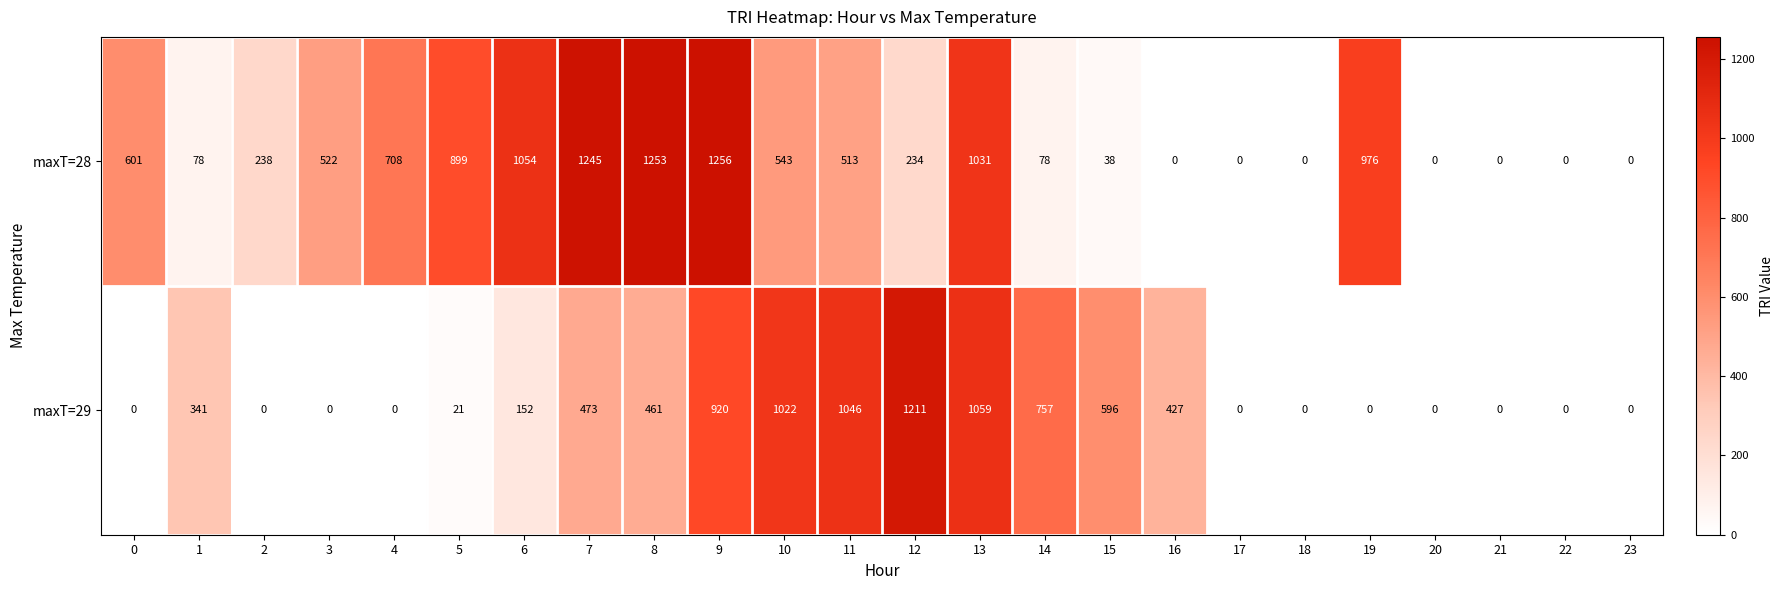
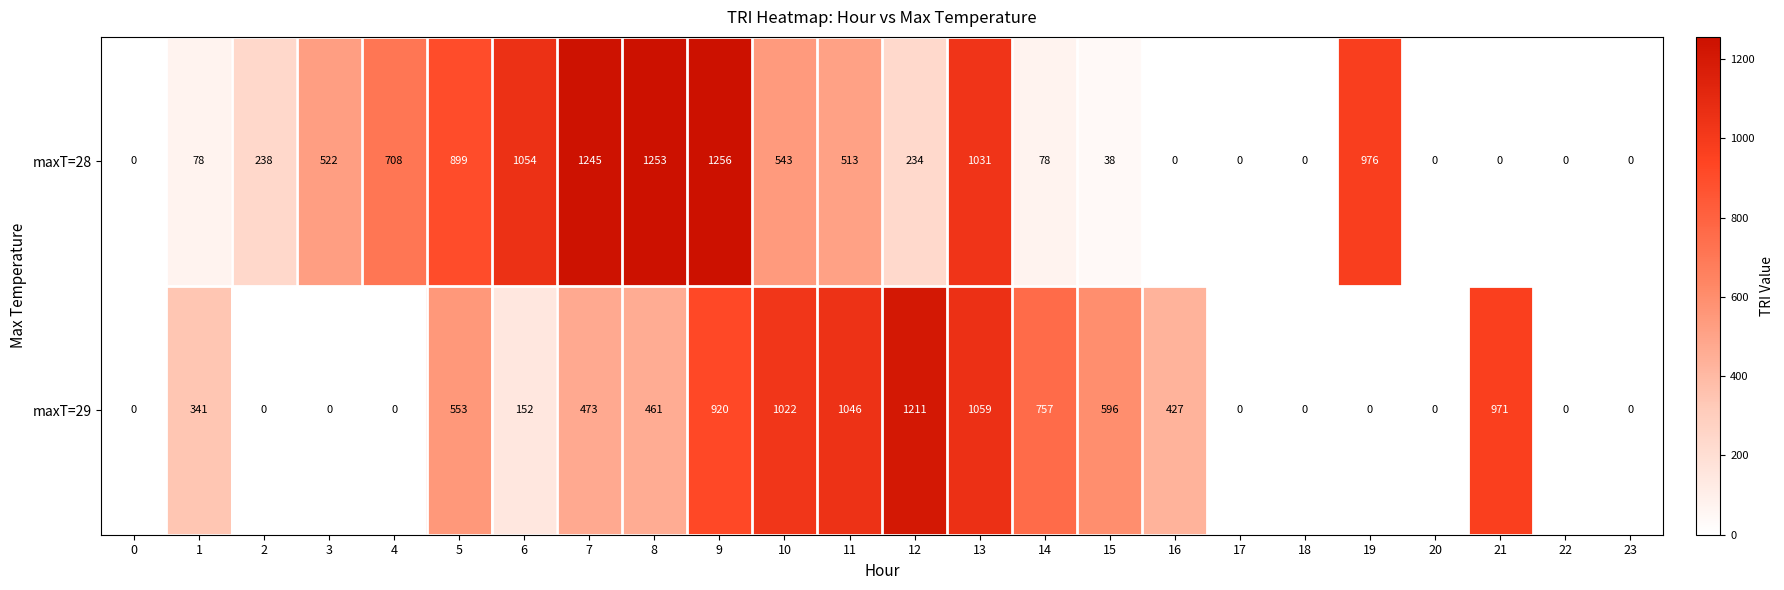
maxT=28, 0: 601 -> 0
maxT=29, 5: 21 -> 553
maxT=29, 21: 0 -> 971
